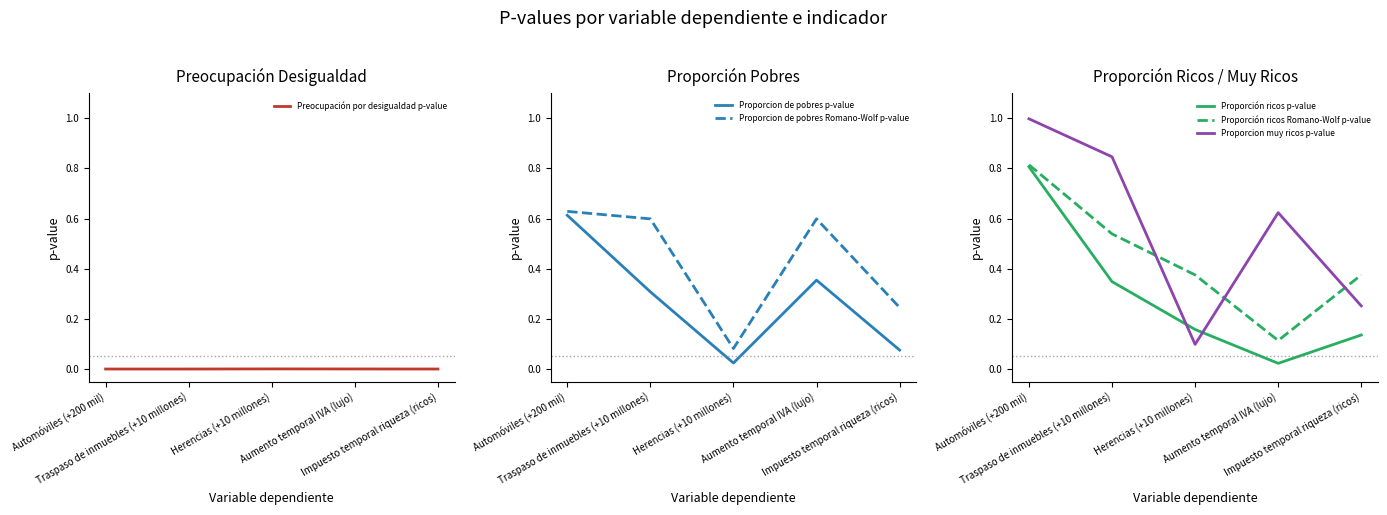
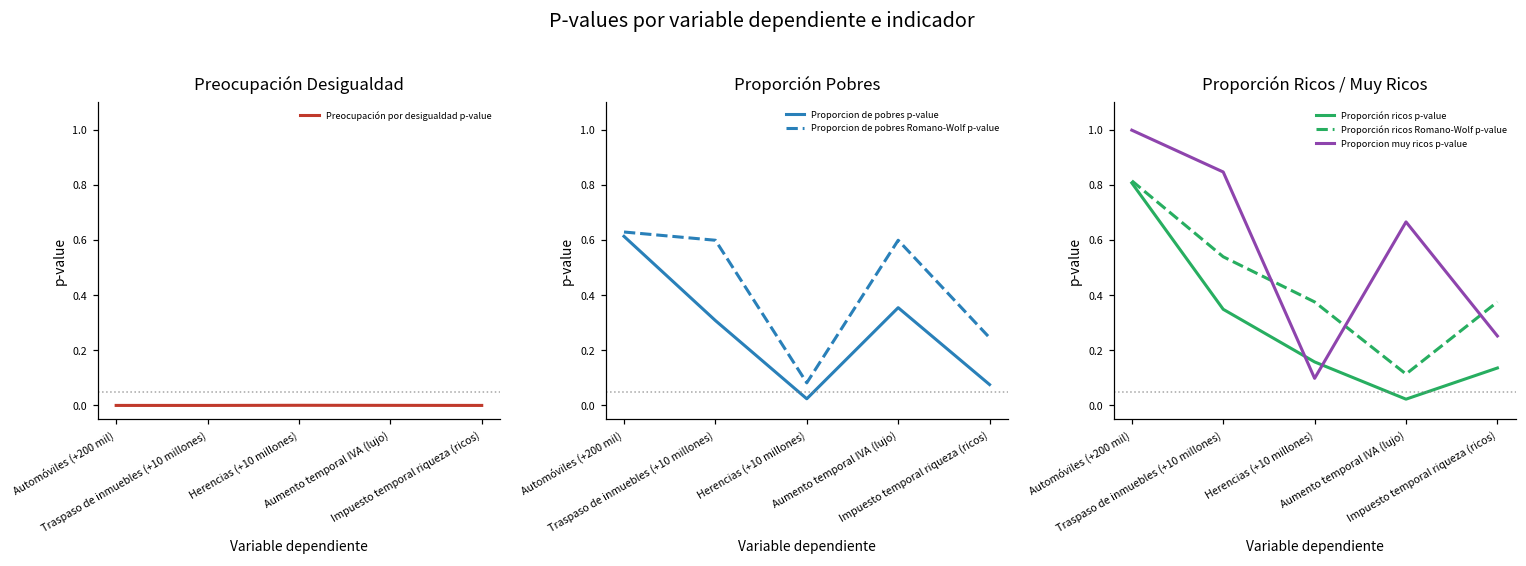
Proporción Ricos / Muy Ricos, Proporcion muy ricos p-value, Aumento temporal IVA (lujo): 0.62 -> 0.67
